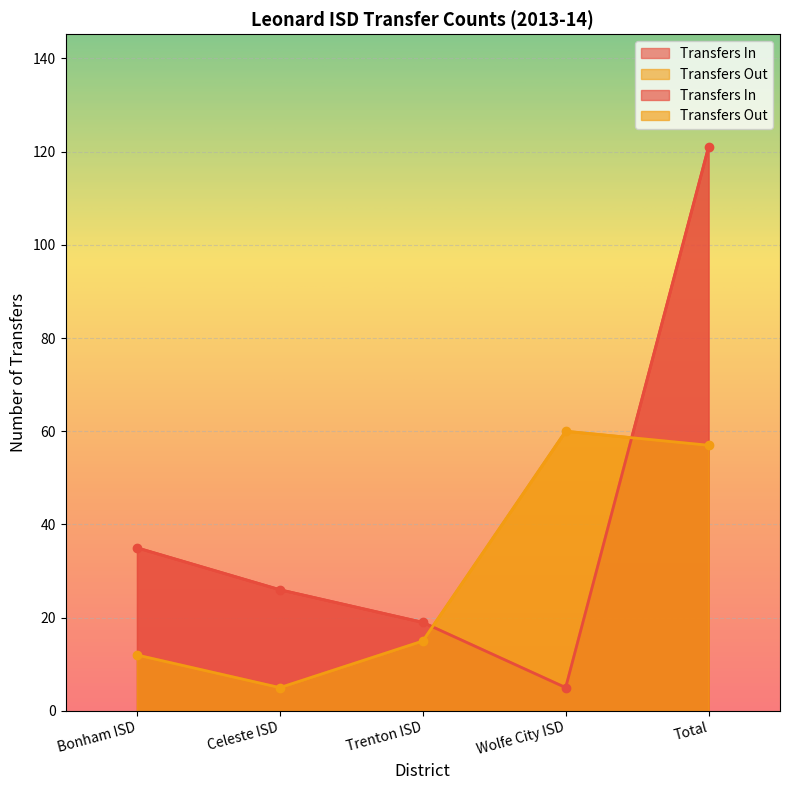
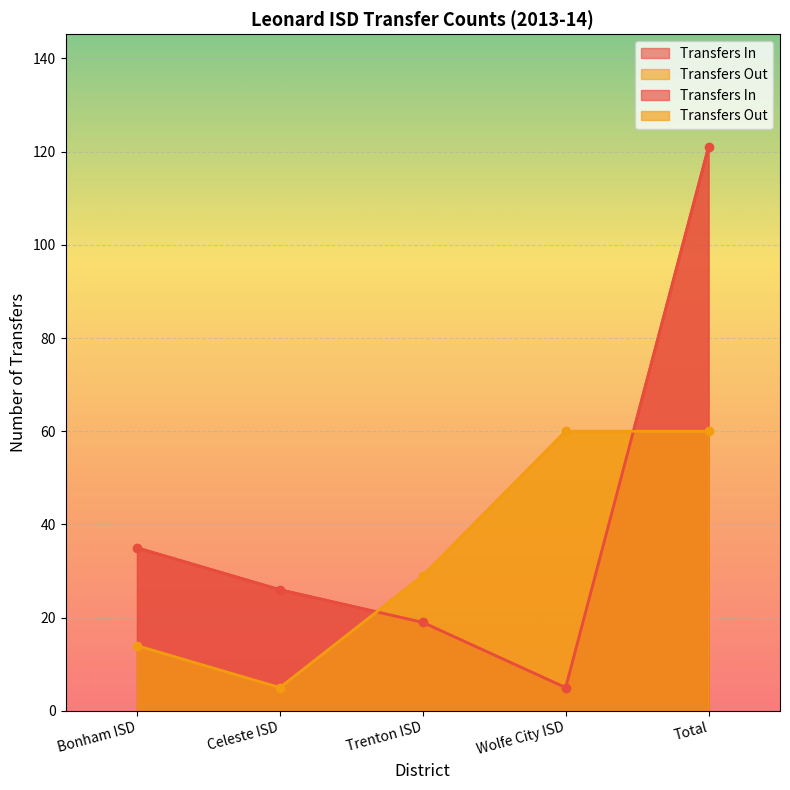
Transfers Out, Bonham ISD: 12 -> 14
Transfers Out, Trenton ISD: 15 -> 29
Transfers Out, Total: 57 -> 60
